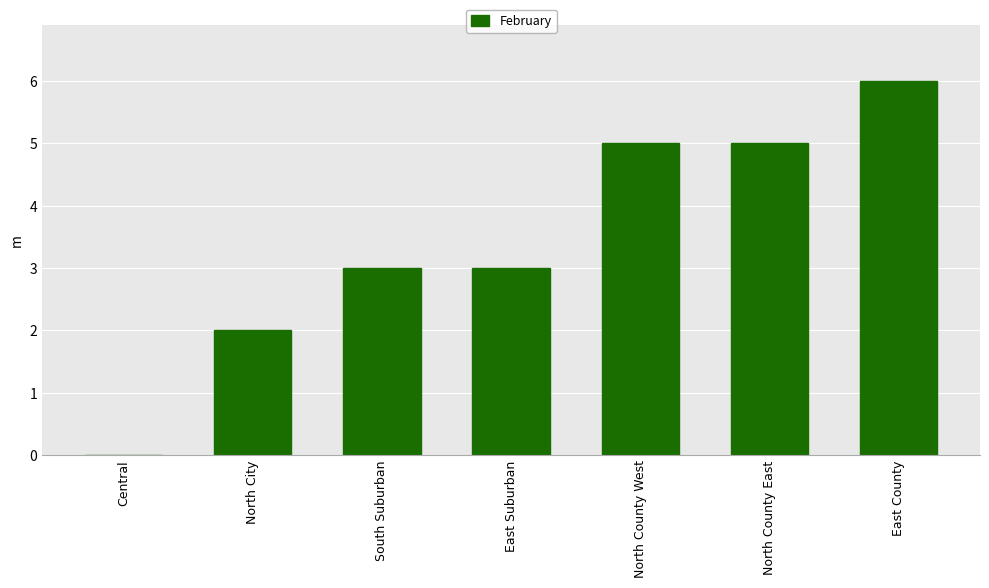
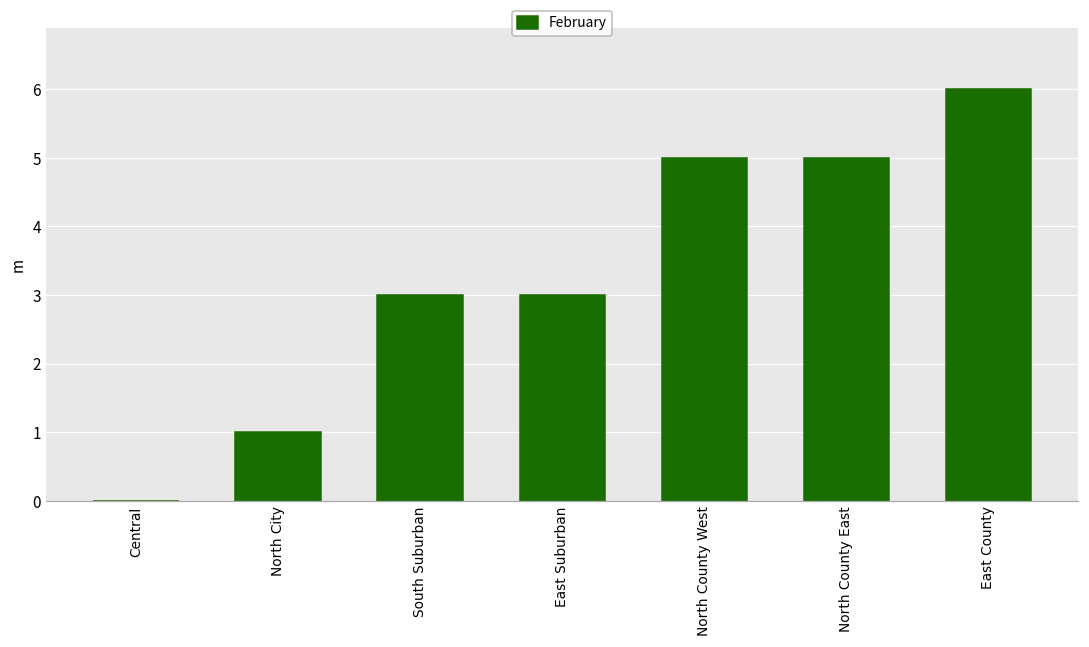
North City: 2 -> 1
